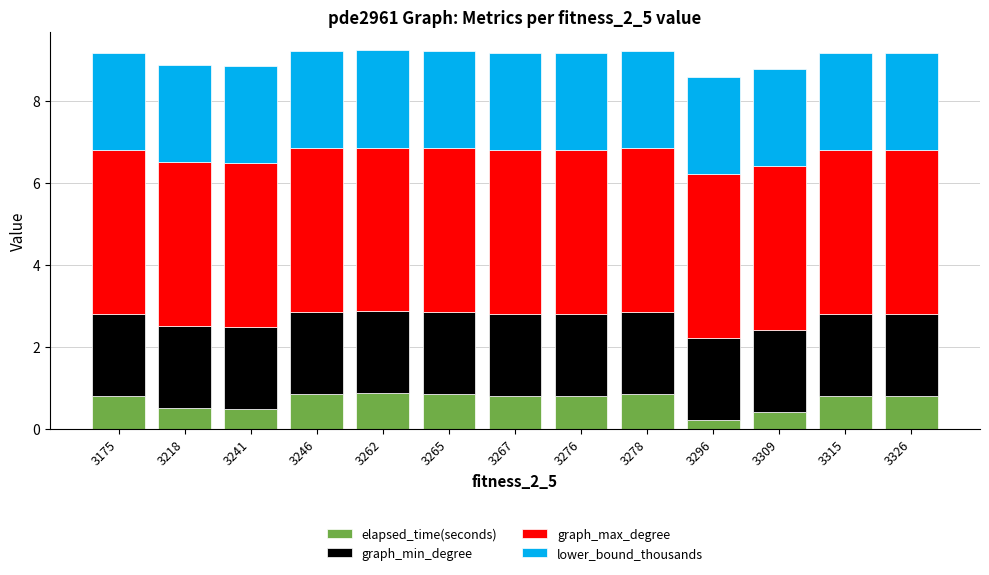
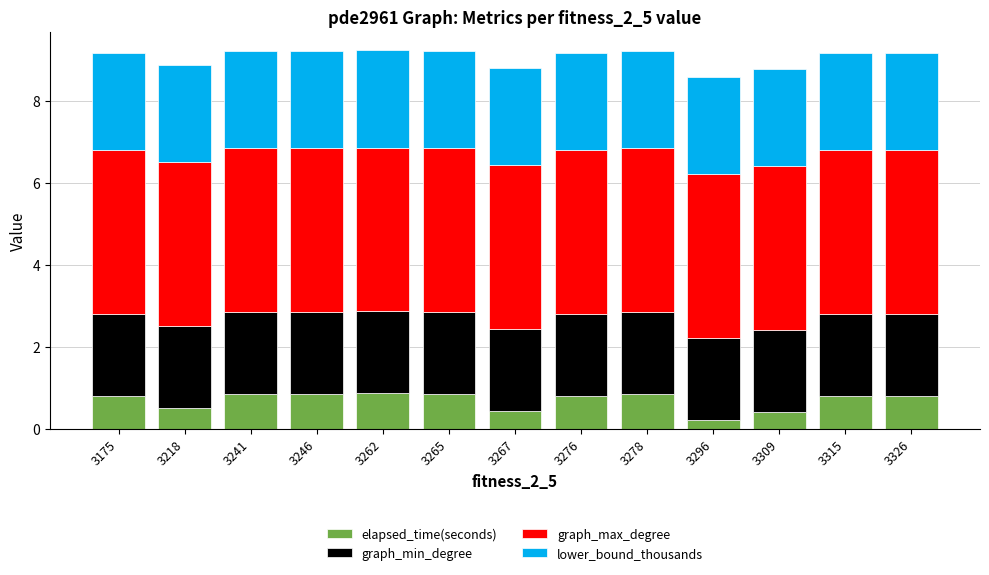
elapsed_time(seconds), 3241: 0.5 -> 0.8
elapsed_time(seconds), 3267: 0.8 -> 0.4
